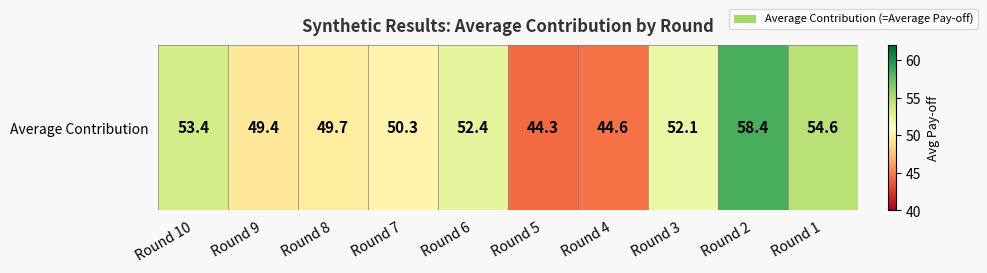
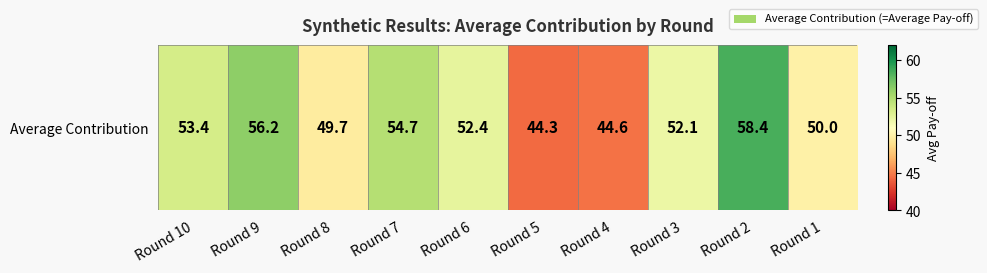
Average Contribution, Round 9: 49.4 -> 56.2
Average Contribution, Round 7: 50.3 -> 54.7
Average Contribution, Round 1: 54.6 -> 50.0
